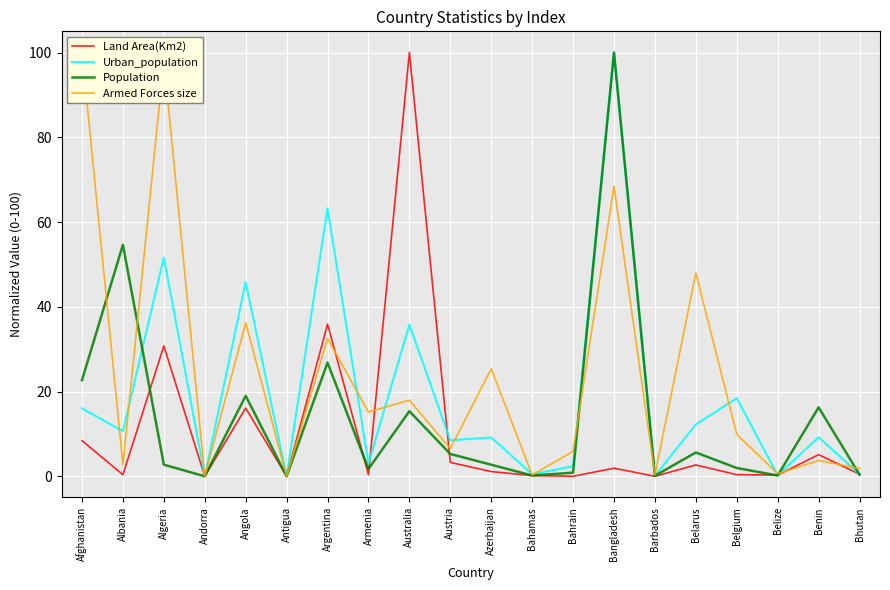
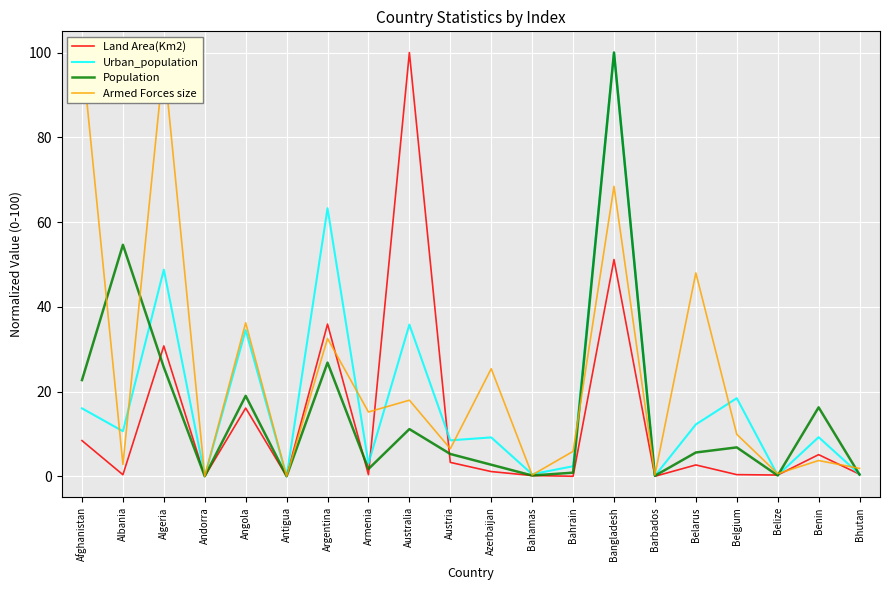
Urban_population, Algeria: 52 -> 49
Population, Algeria: 3 -> 26
Urban_population, Angola: 46 -> 35
Population, Australia: 15 -> 11
Land Area(Km2), Bangladesh: 2 -> 51
Population, Belgium: 2 -> 7
